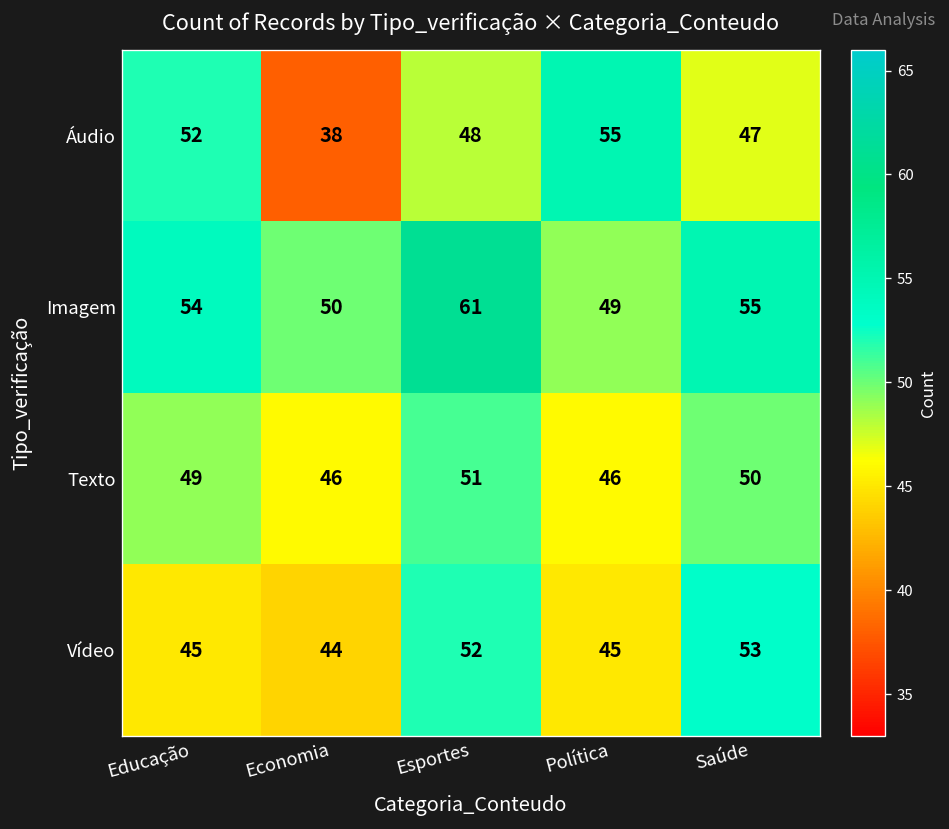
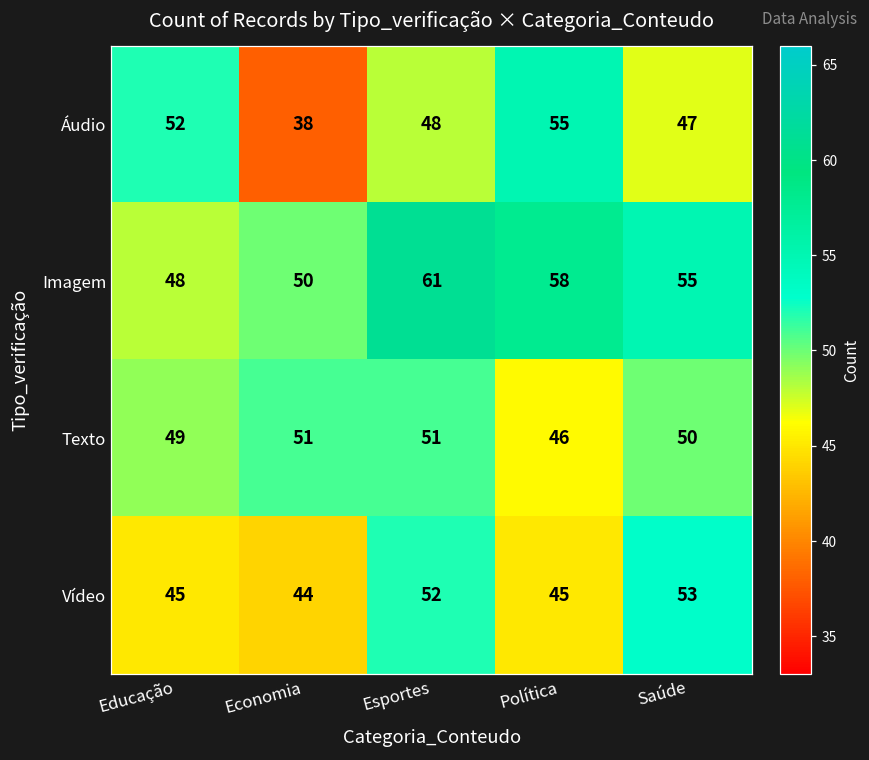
Imagem, Educação: 54 -> 48
Imagem, Política: 49 -> 58
Texto, Economia: 46 -> 51
